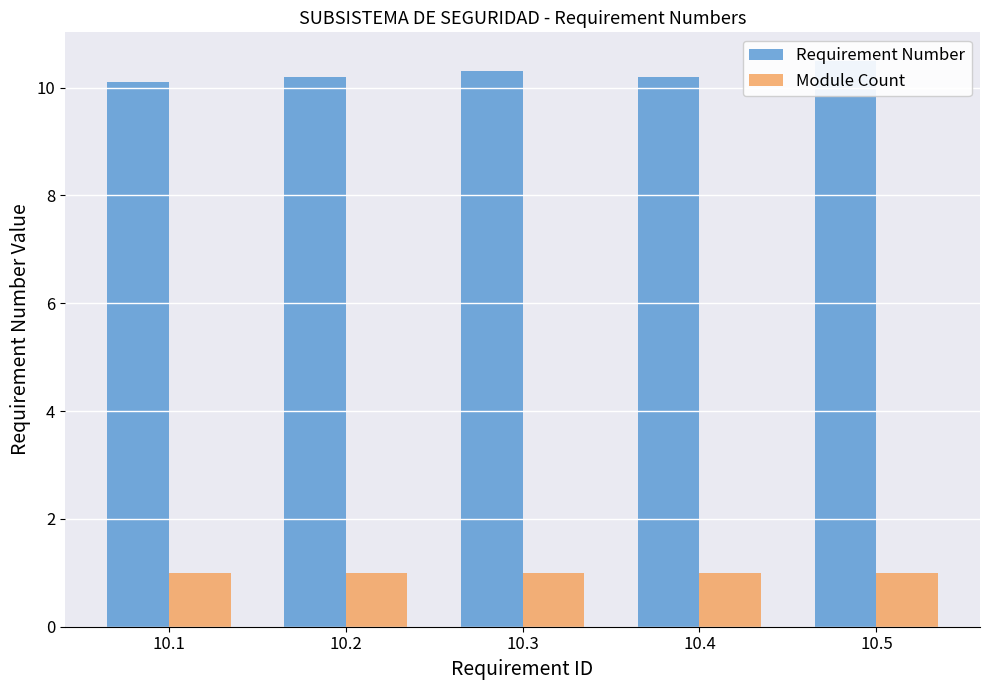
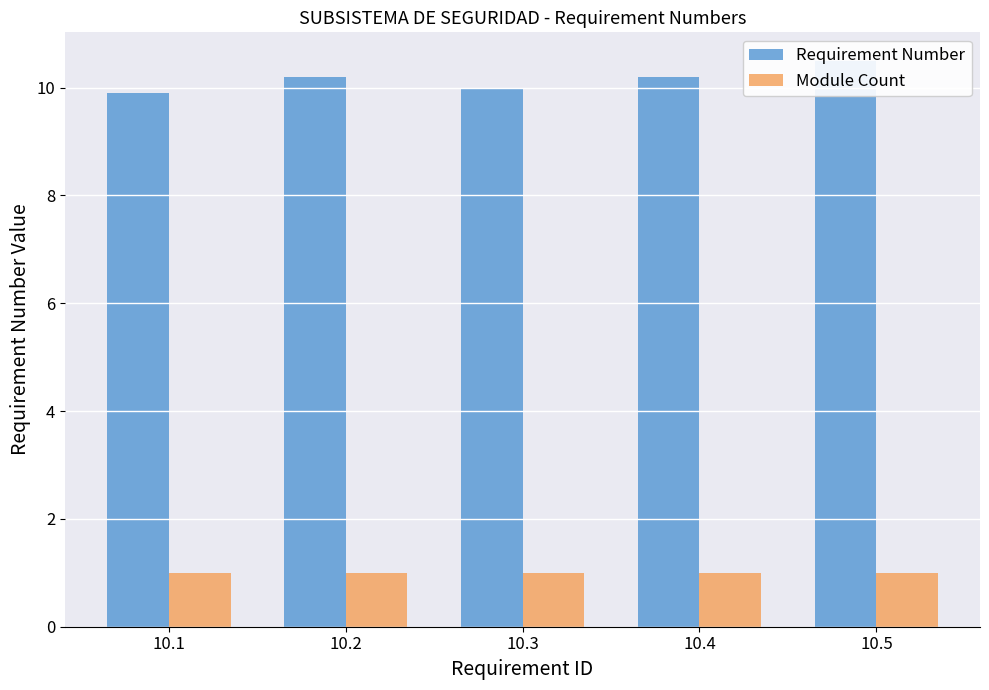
Requirement Number, 10.1: 10.1 -> 9.9
Requirement Number, 10.3: 10.3 -> 10.0
